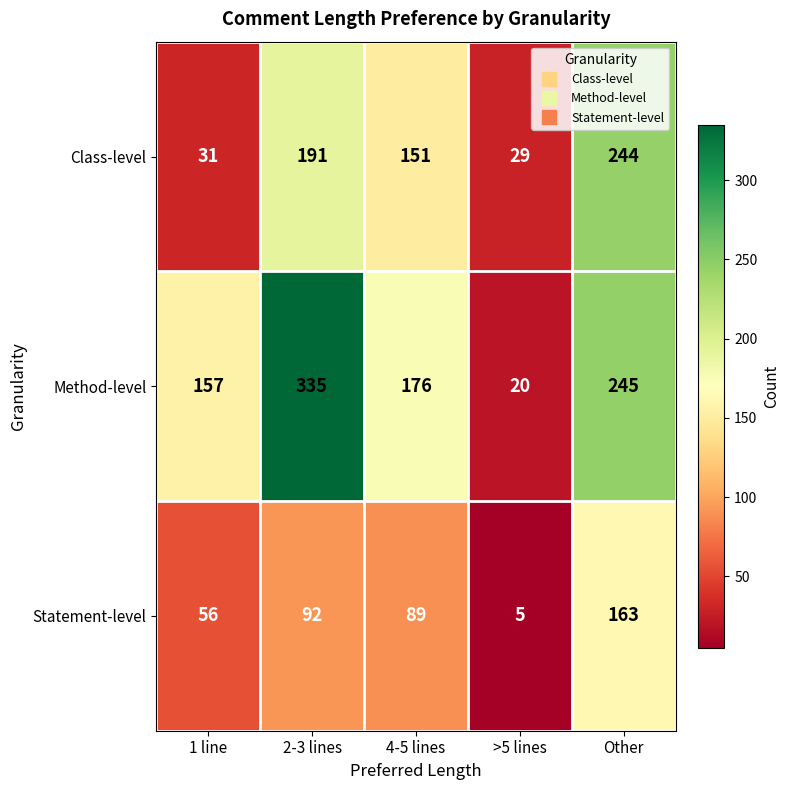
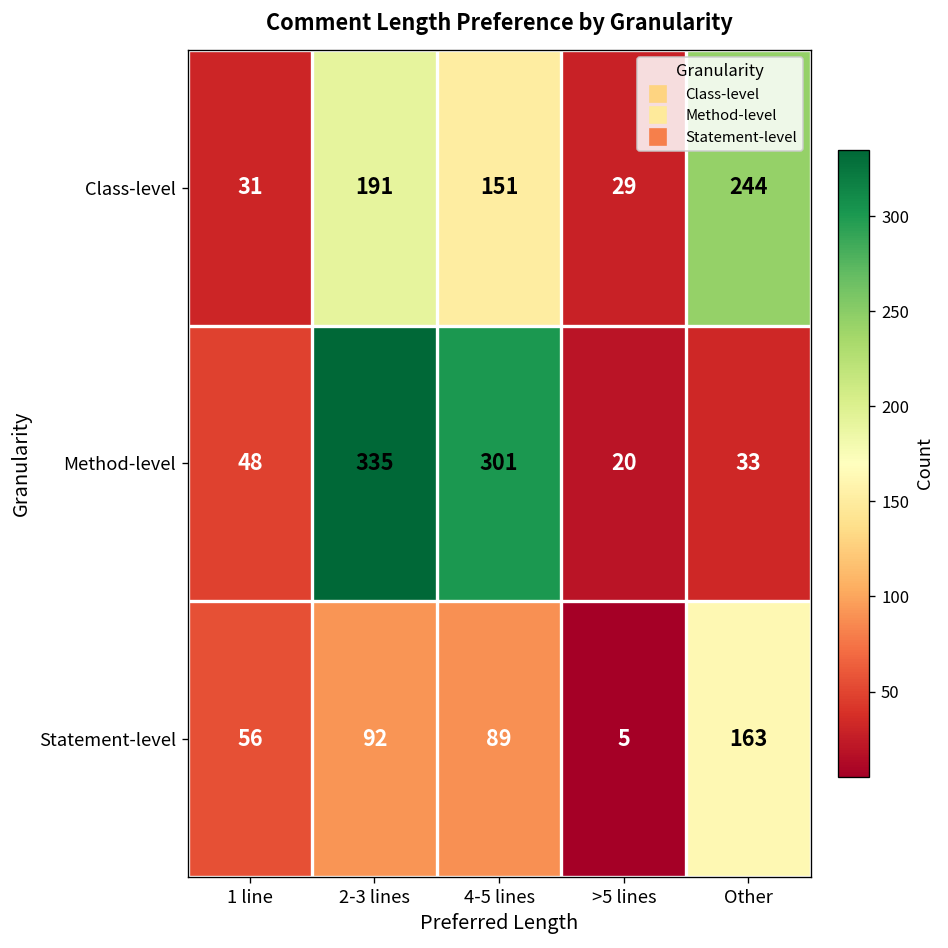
Method-level, 1 line: 157 -> 48
Method-level, 4-5 lines: 176 -> 301
Method-level, Other: 245 -> 33
